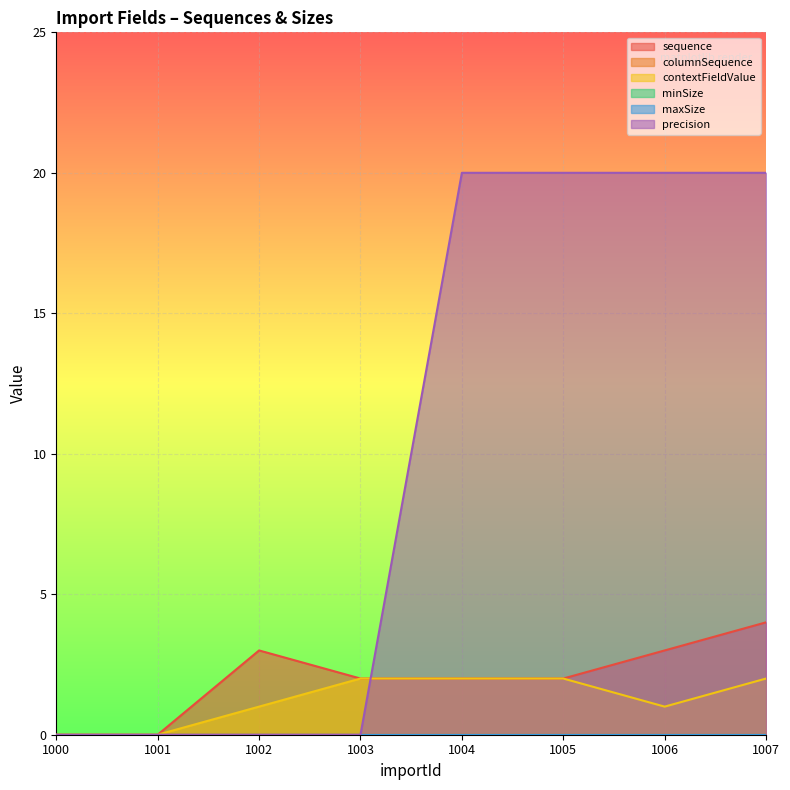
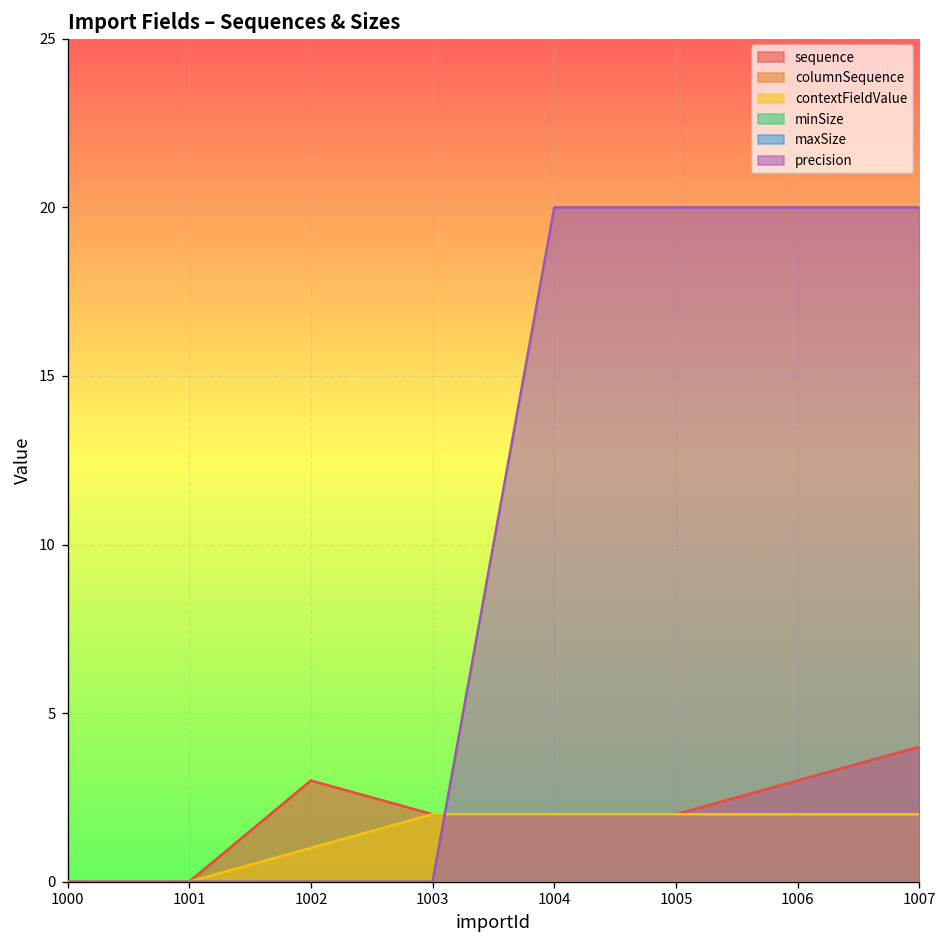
contextFieldValue, 1006: 1 -> 2
